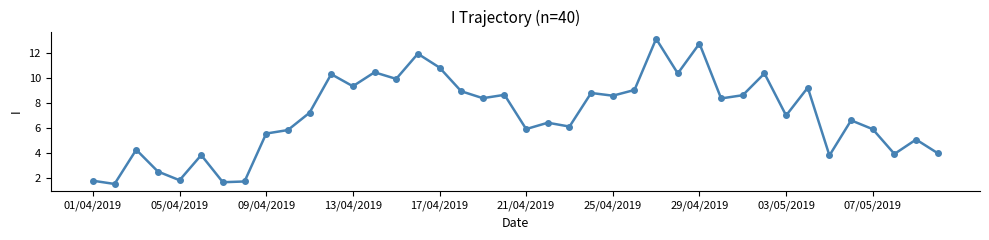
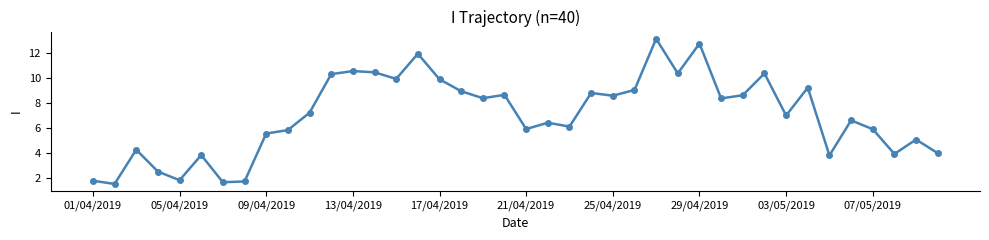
13/04/2019: 9.4 -> 10.6
17/04/2019: 10.9 -> 9.9
